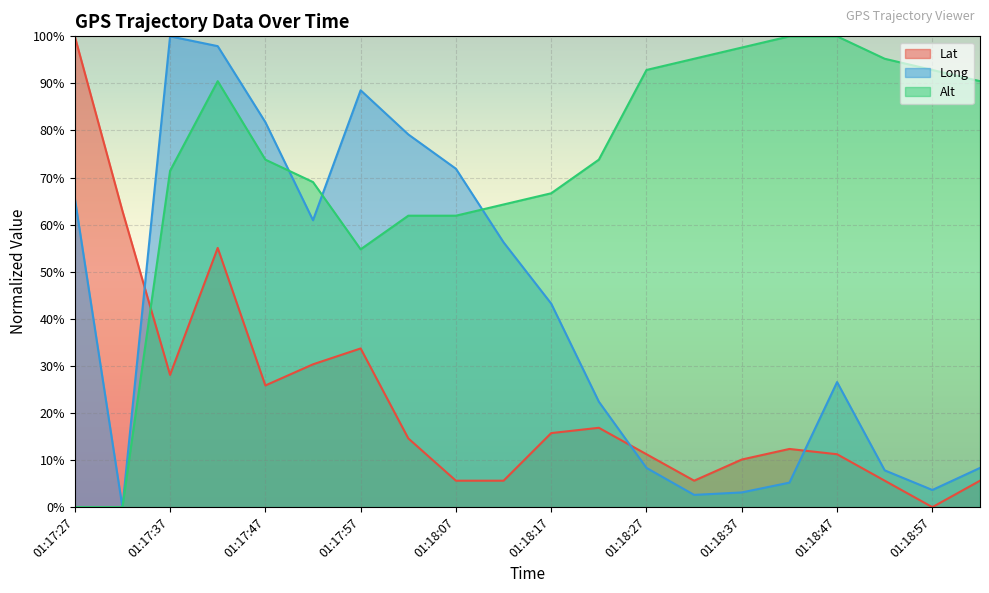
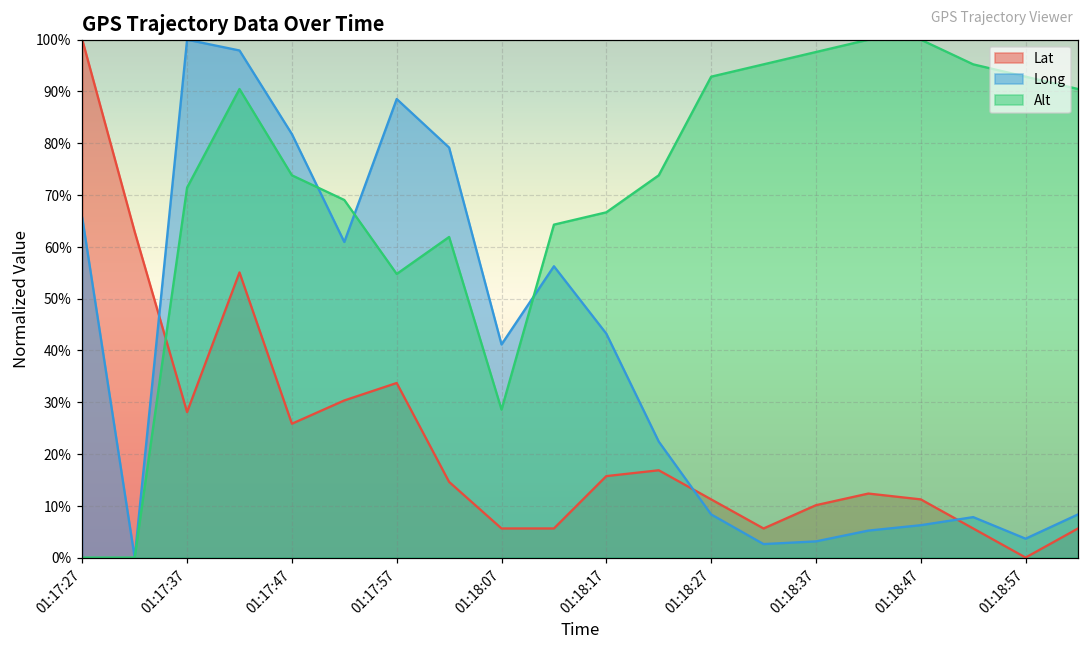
Long, 01:18:07: 72% -> 41%
Alt, 01:18:07: 62% -> 29%
Long, 01:18:47: 27% -> 6%
